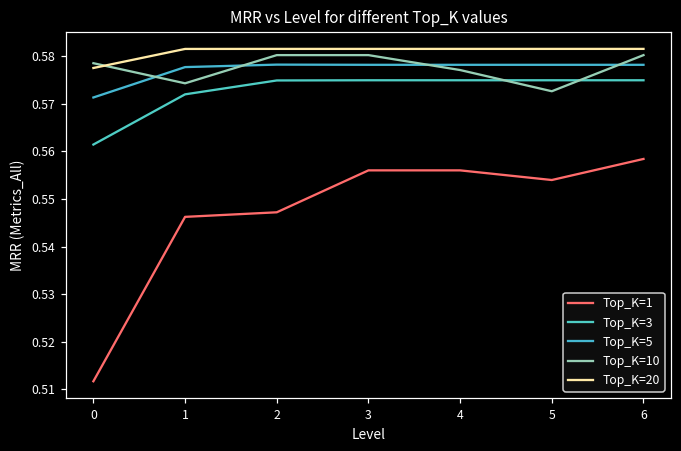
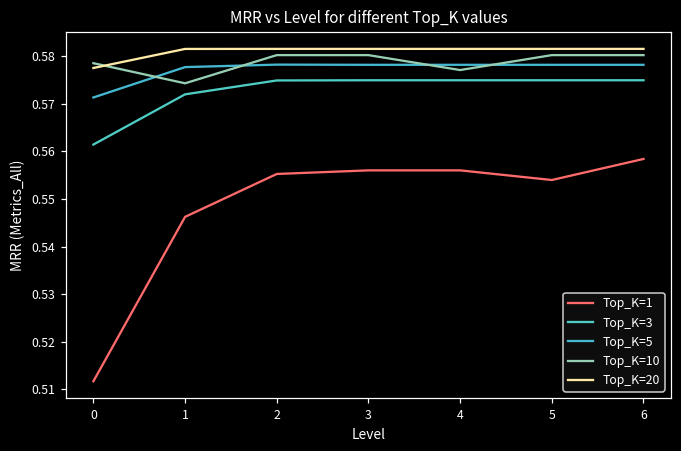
Top_K=1, 2: 0.547 -> 0.555
Top_K=10, 5: 0.573 -> 0.580
